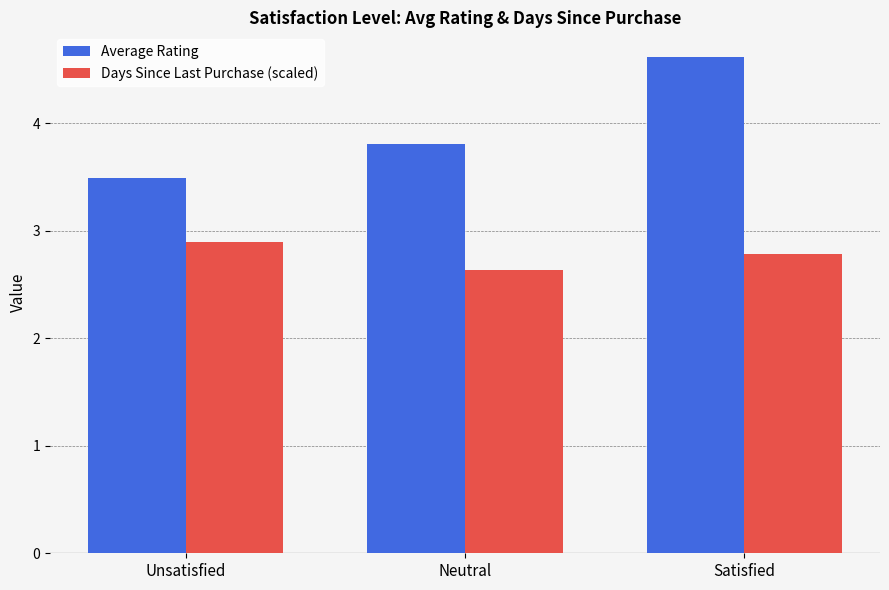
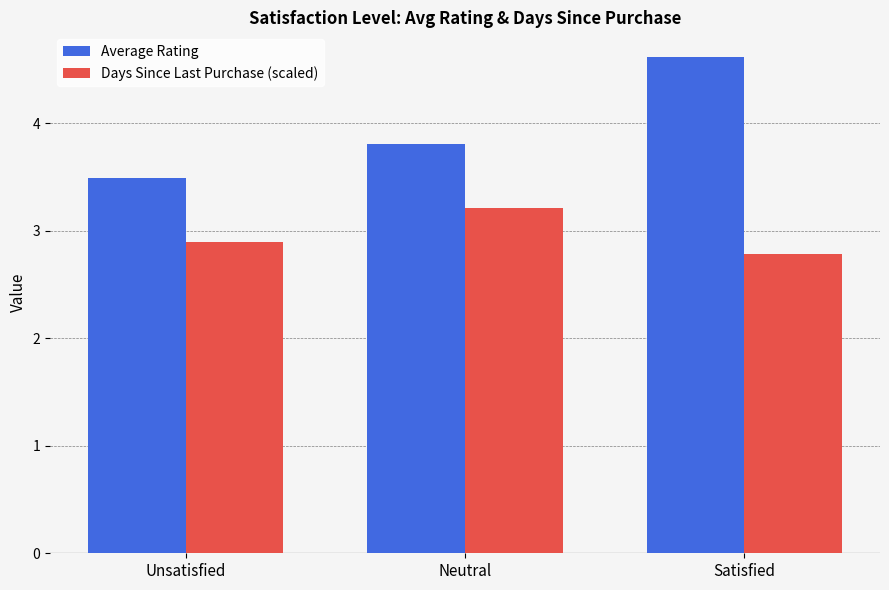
Days Since Last Purchase (scaled), Neutral: 2.63 -> 3.21
